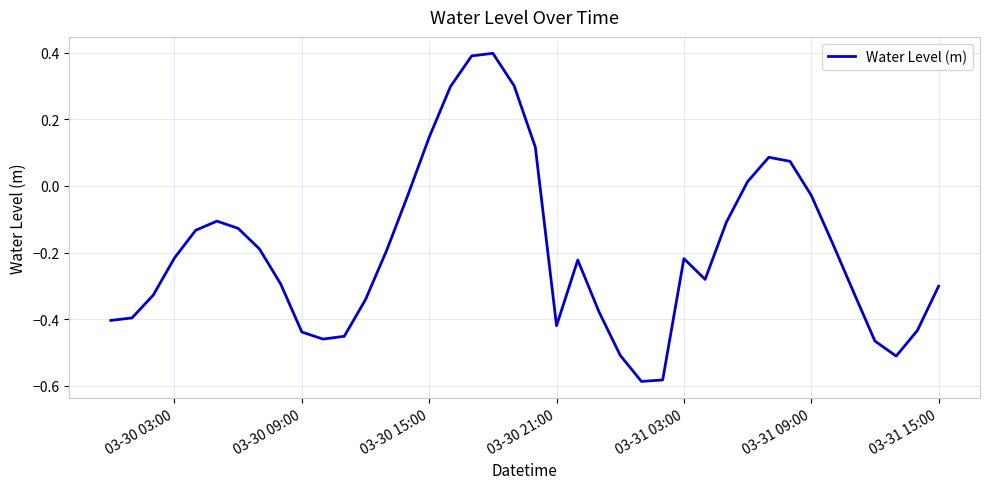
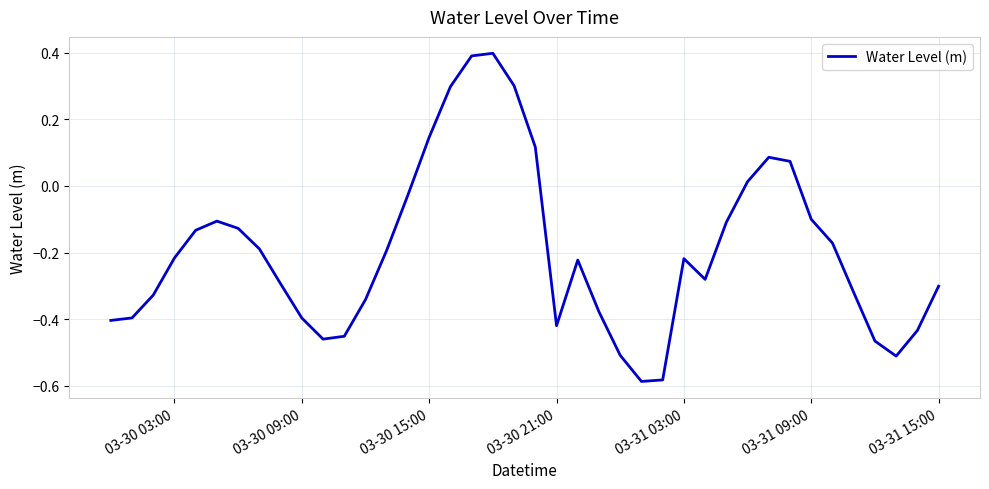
03-30 09:00: -0.44 -> -0.40
03-31 09:00: -0.03 -> -0.10
